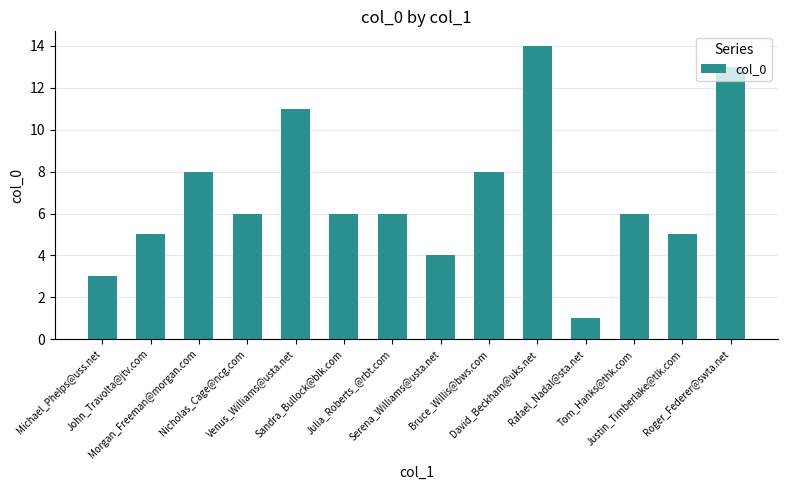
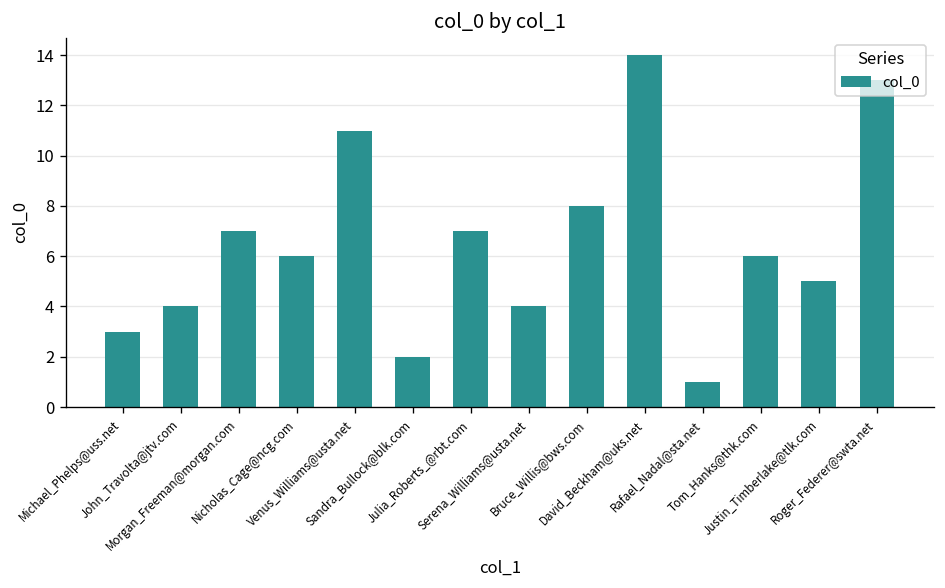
John_Travolta@jtv.com: 5 -> 4
Morgan_Freeman@morgan.com: 8 -> 7
Sandra_Bullock@blk.com: 6 -> 2
Julia_Roberts_@rbt.com: 6 -> 7
